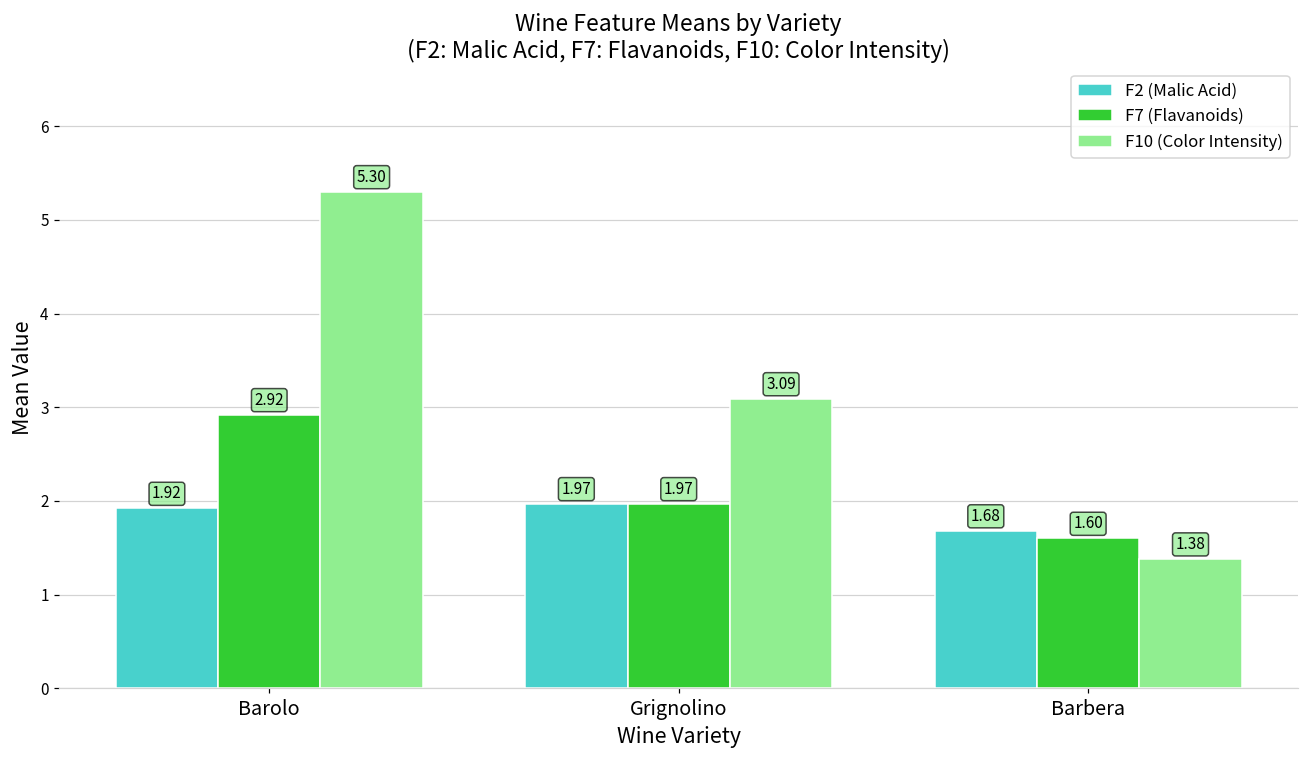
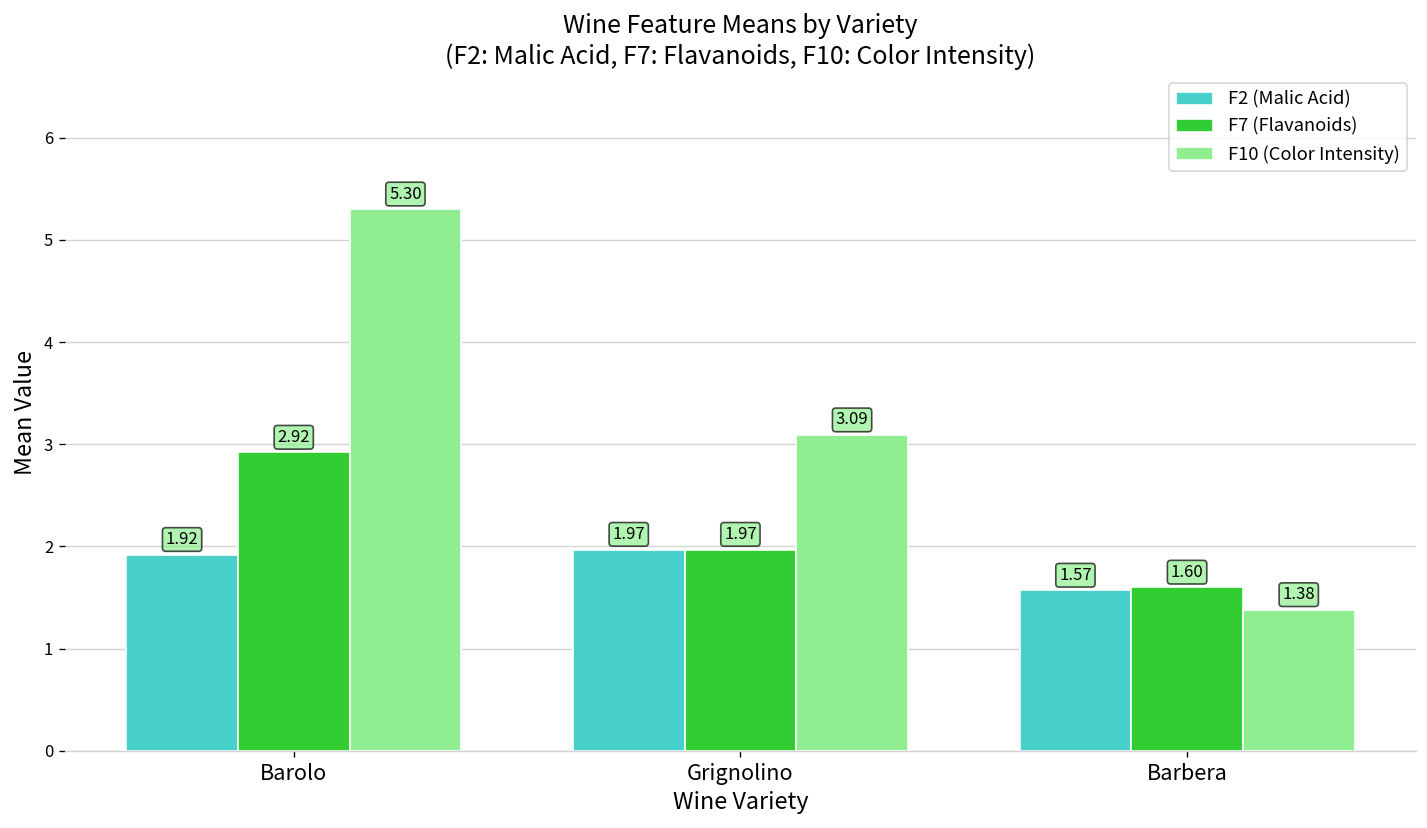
F2 (Malic Acid), Barbera: 1.68 -> 1.57
